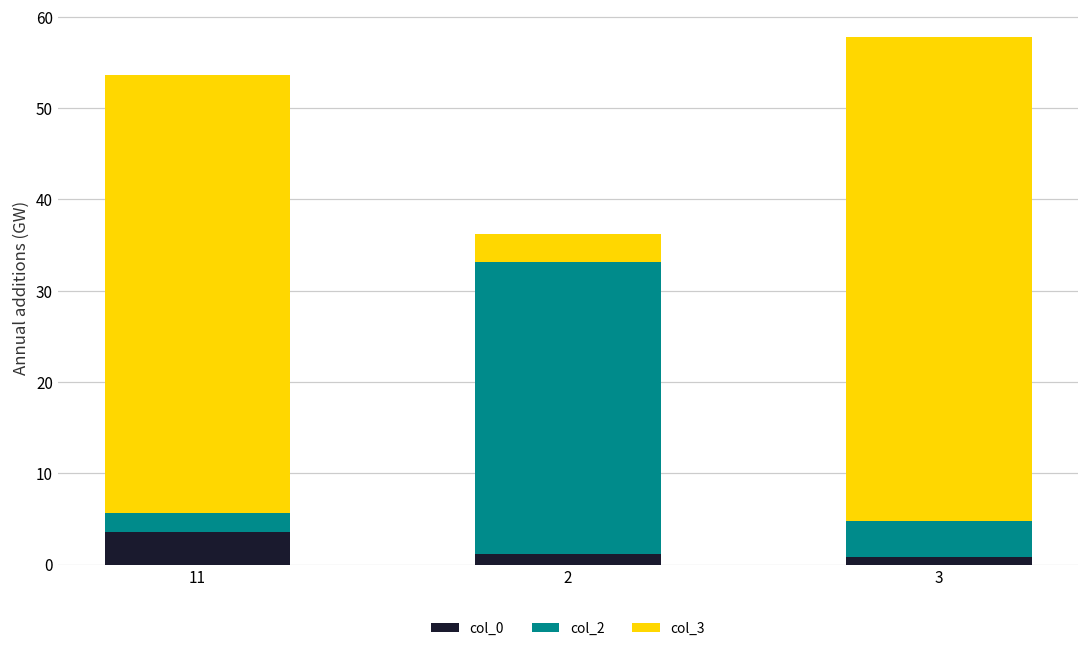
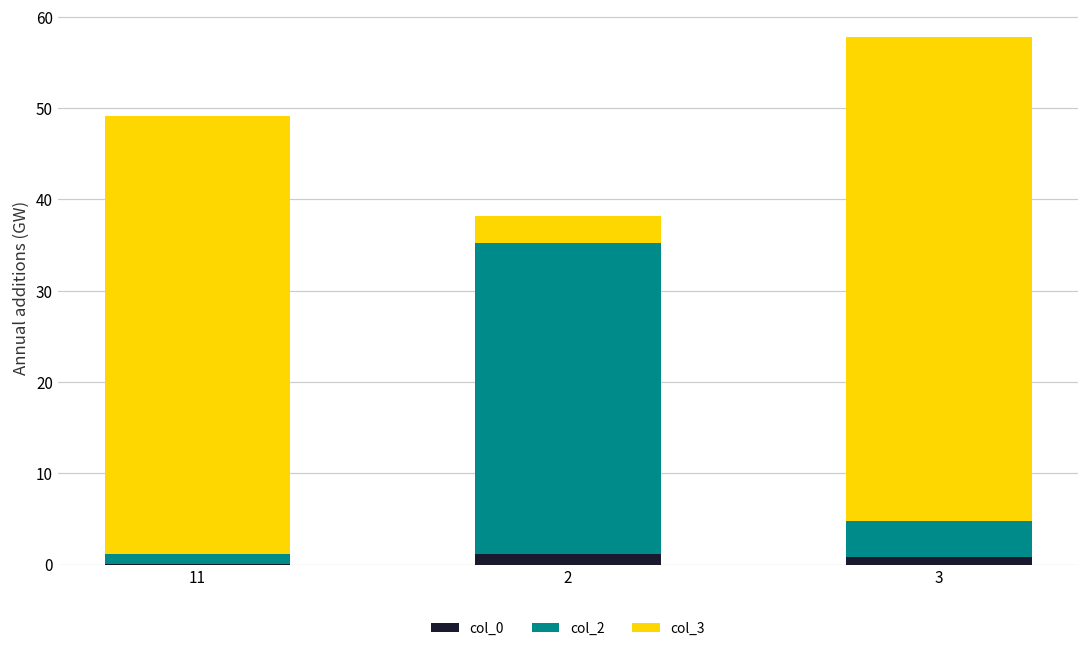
col_0, 11: 4 -> 0
col_2, 11: 2 -> 1
col_2, 2: 32 -> 34
